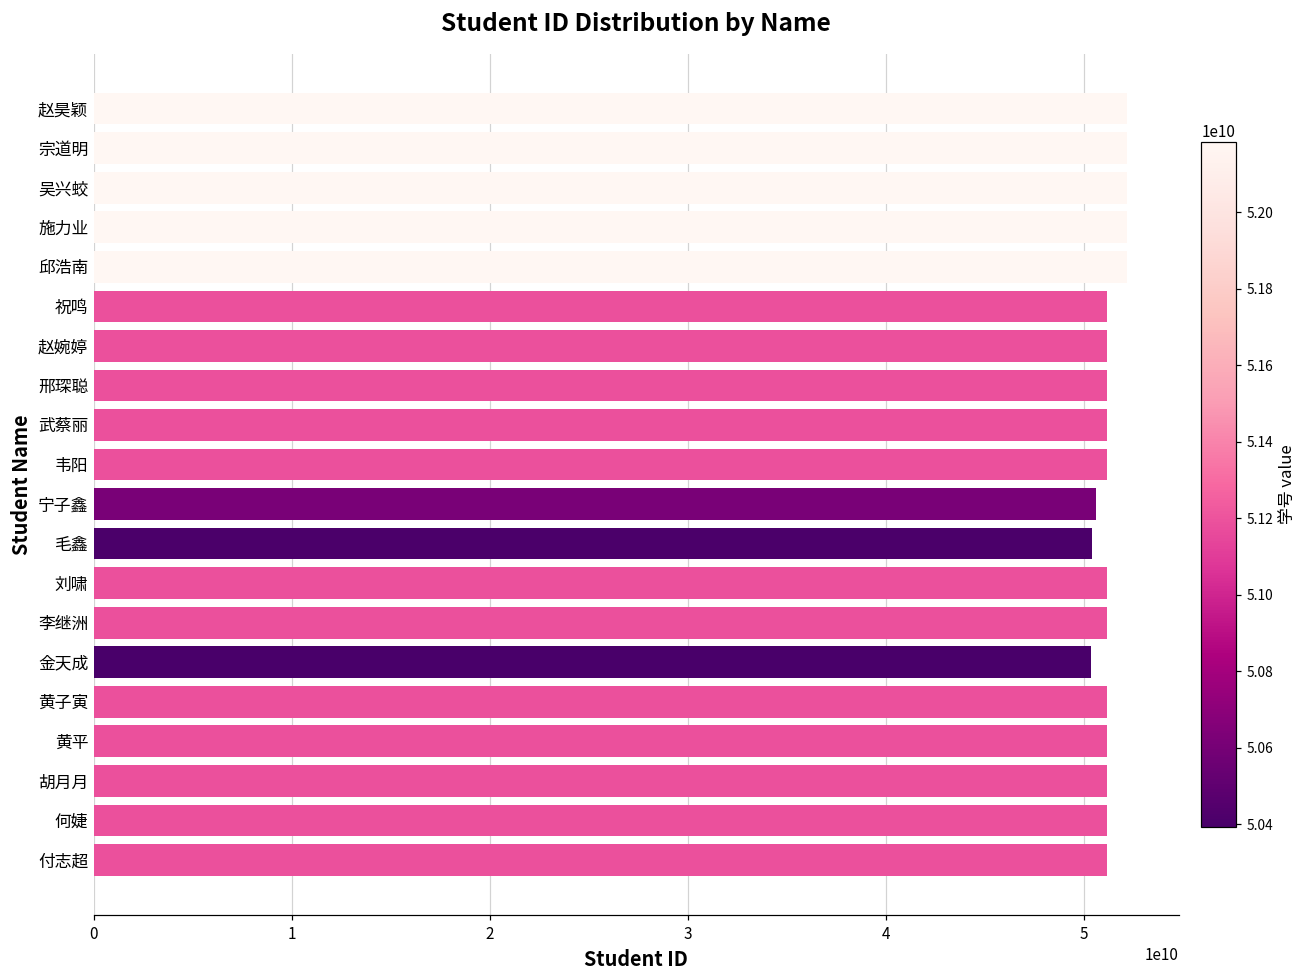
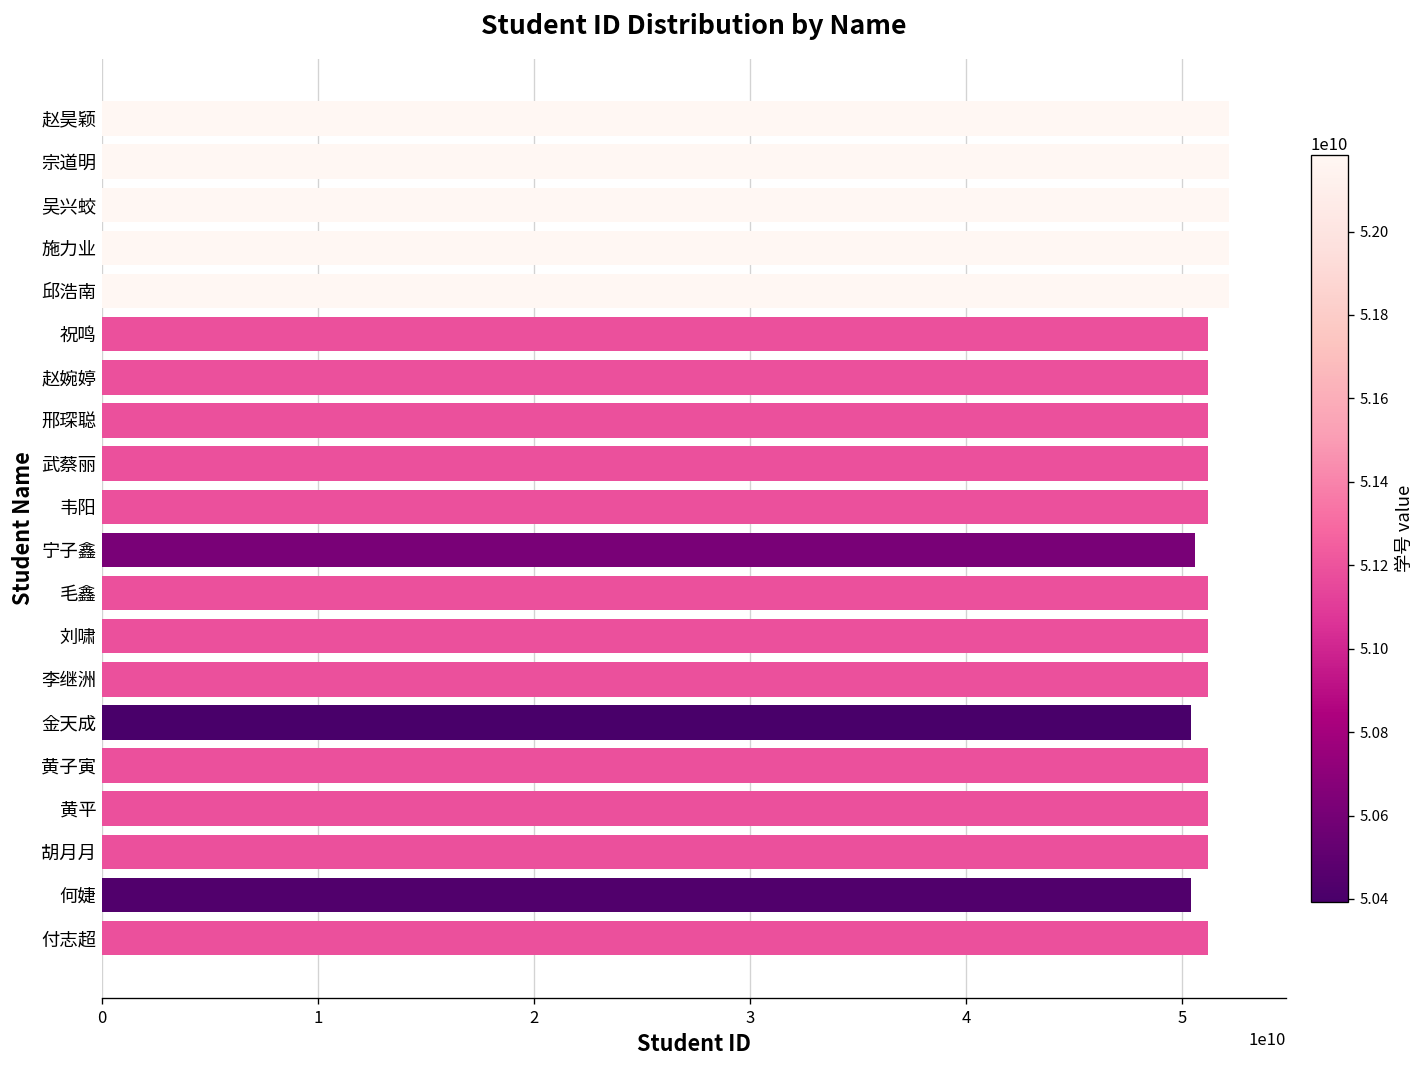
毛鑫: 50400000000 -> 51200000000
何婕: 51200000000 -> 50400000000
